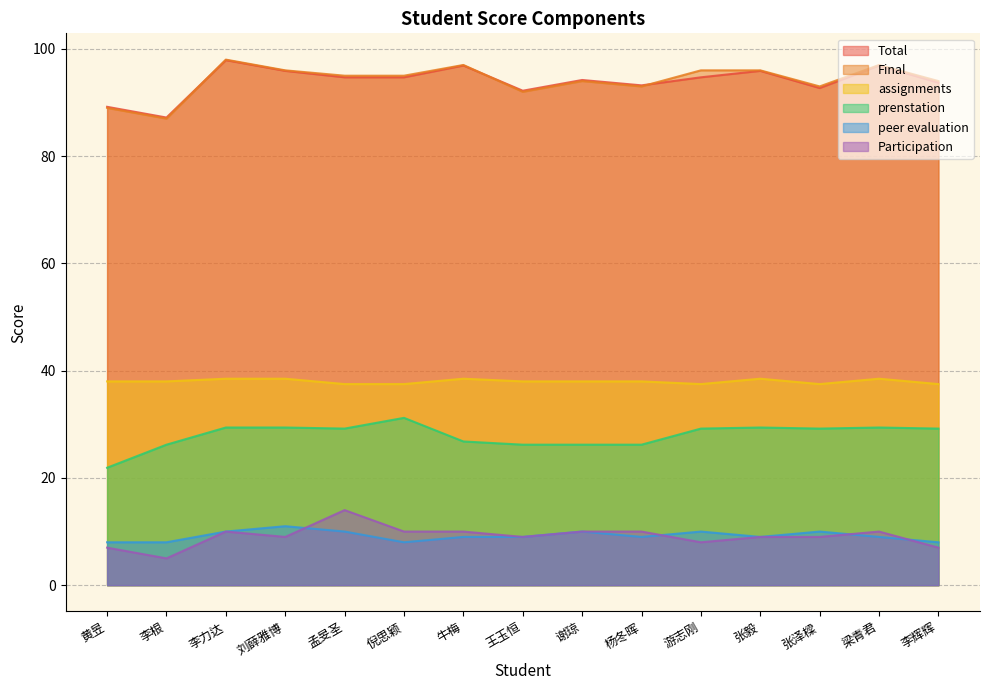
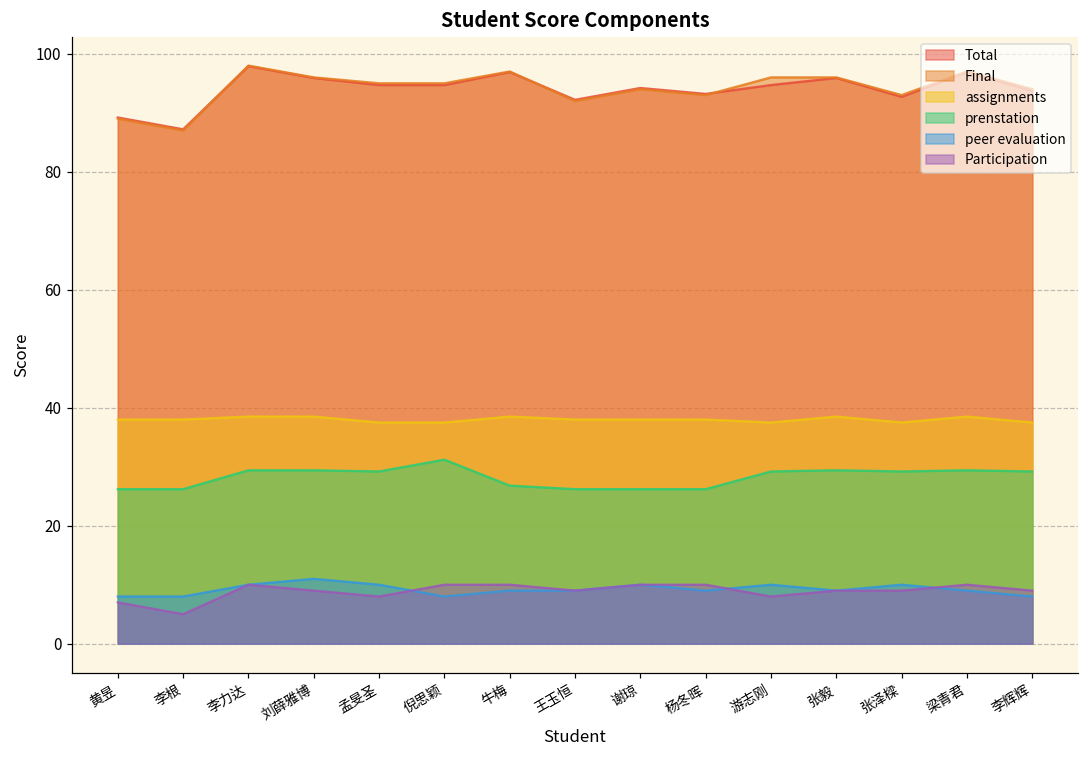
prenstation, 黄昱: 22 -> 26
Participation, 孟旻圣: 14 -> 8
Participation, 李辉辉: 7 -> 9
